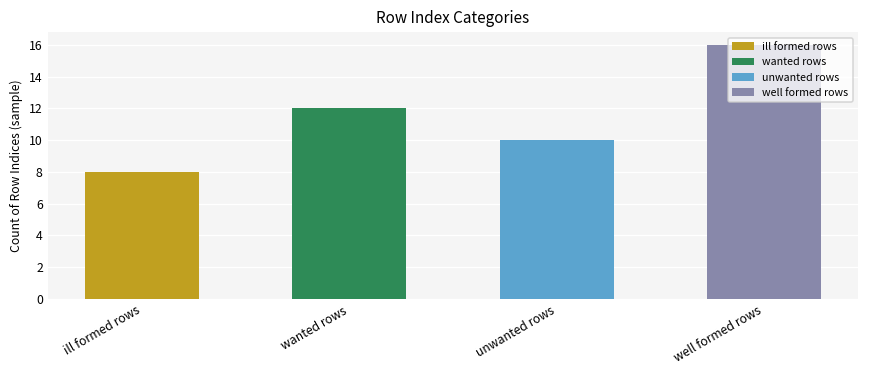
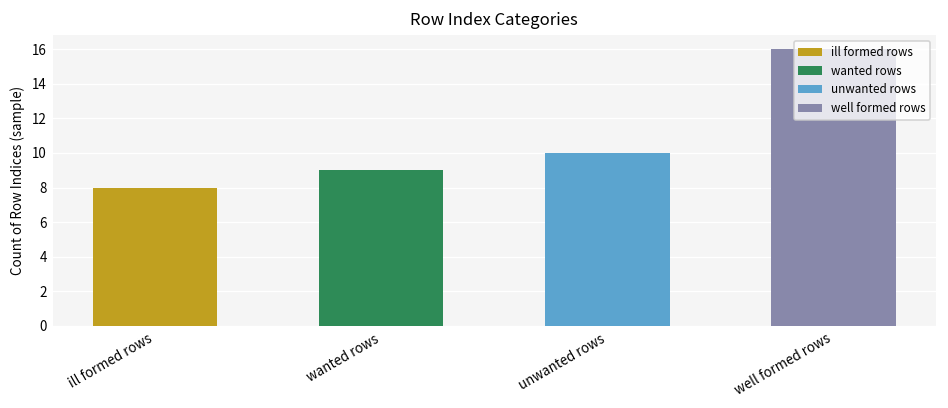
wanted rows: 12 -> 9
